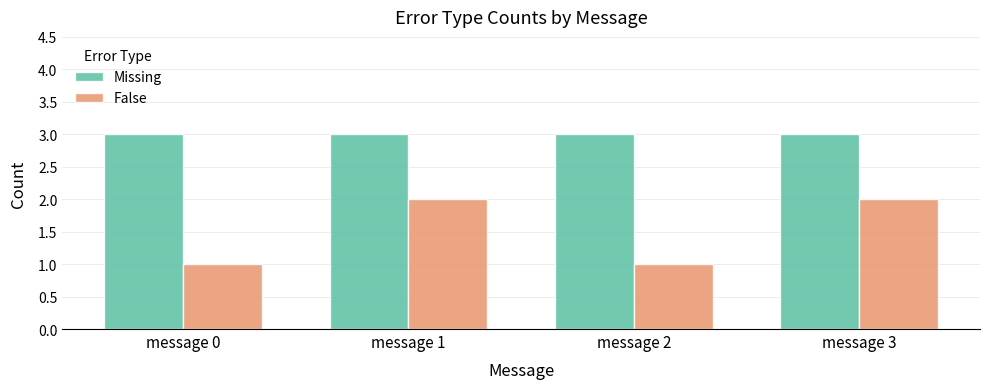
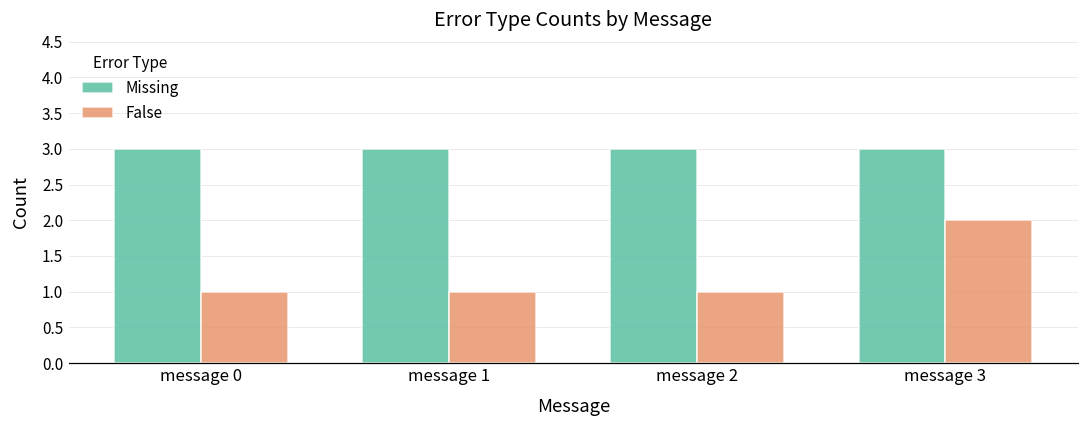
False, message 1: 2 -> 1
